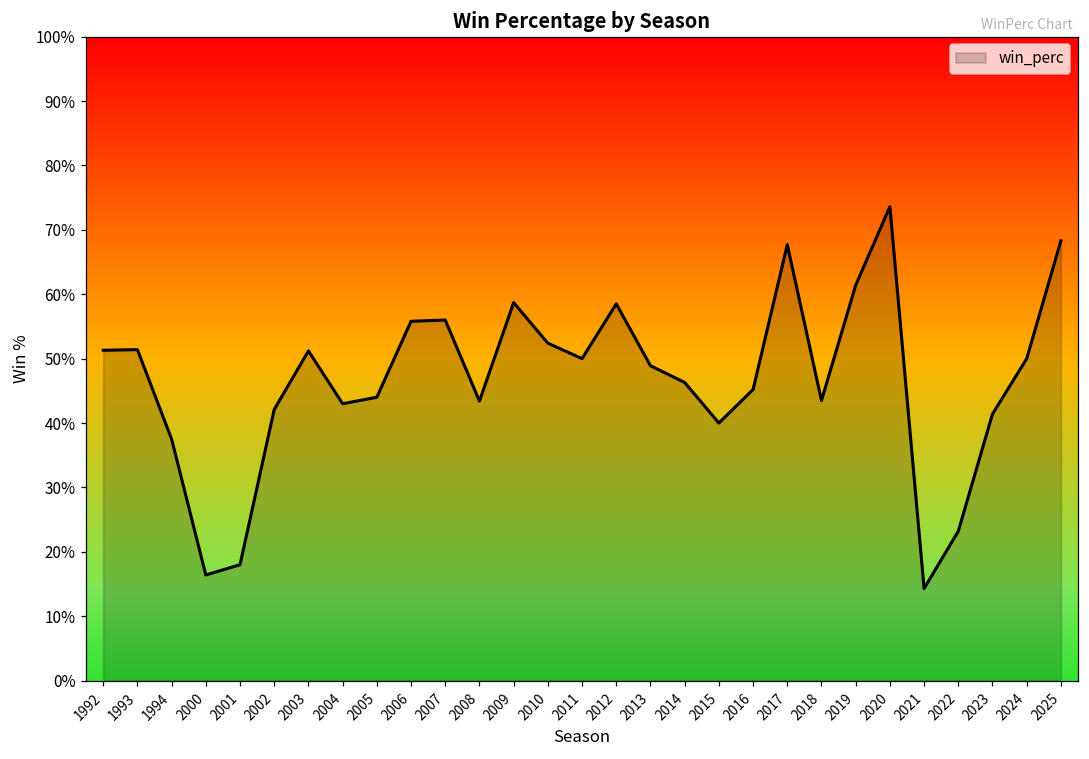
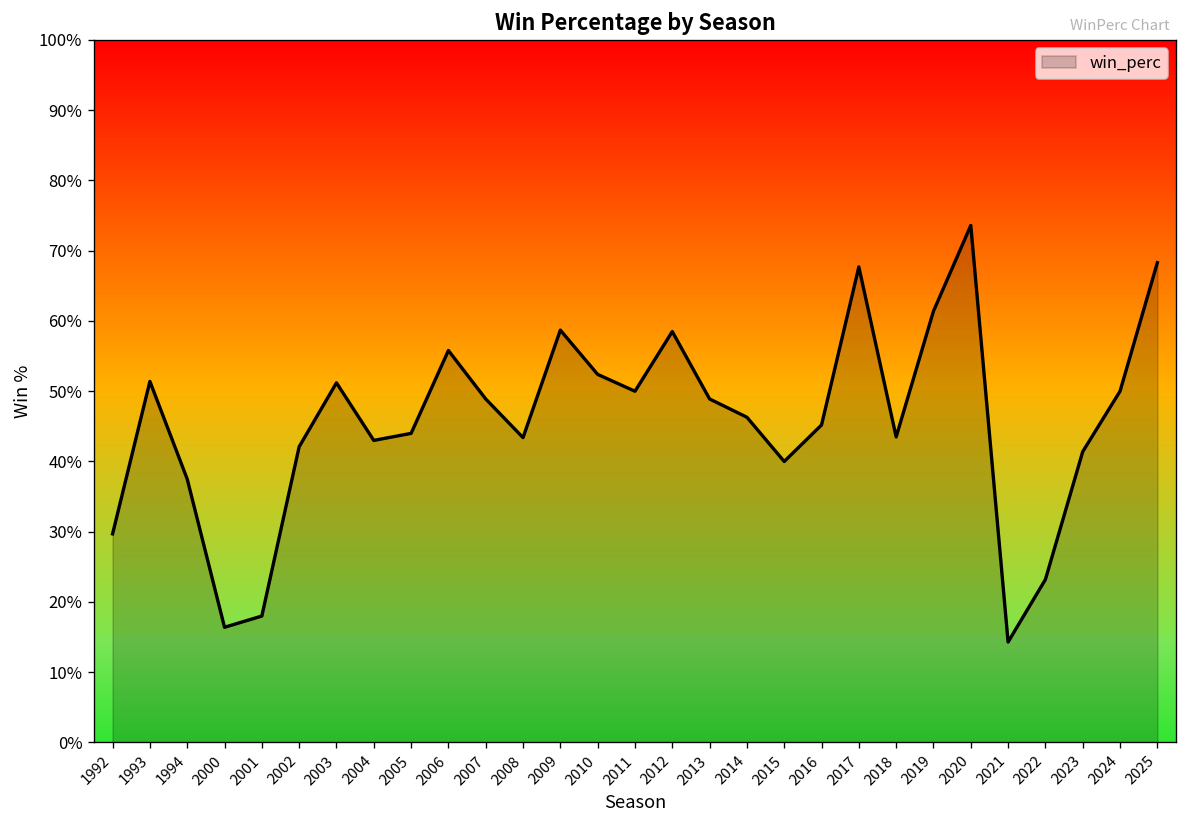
1992: 51% -> 30%
2007: 56% -> 49%
